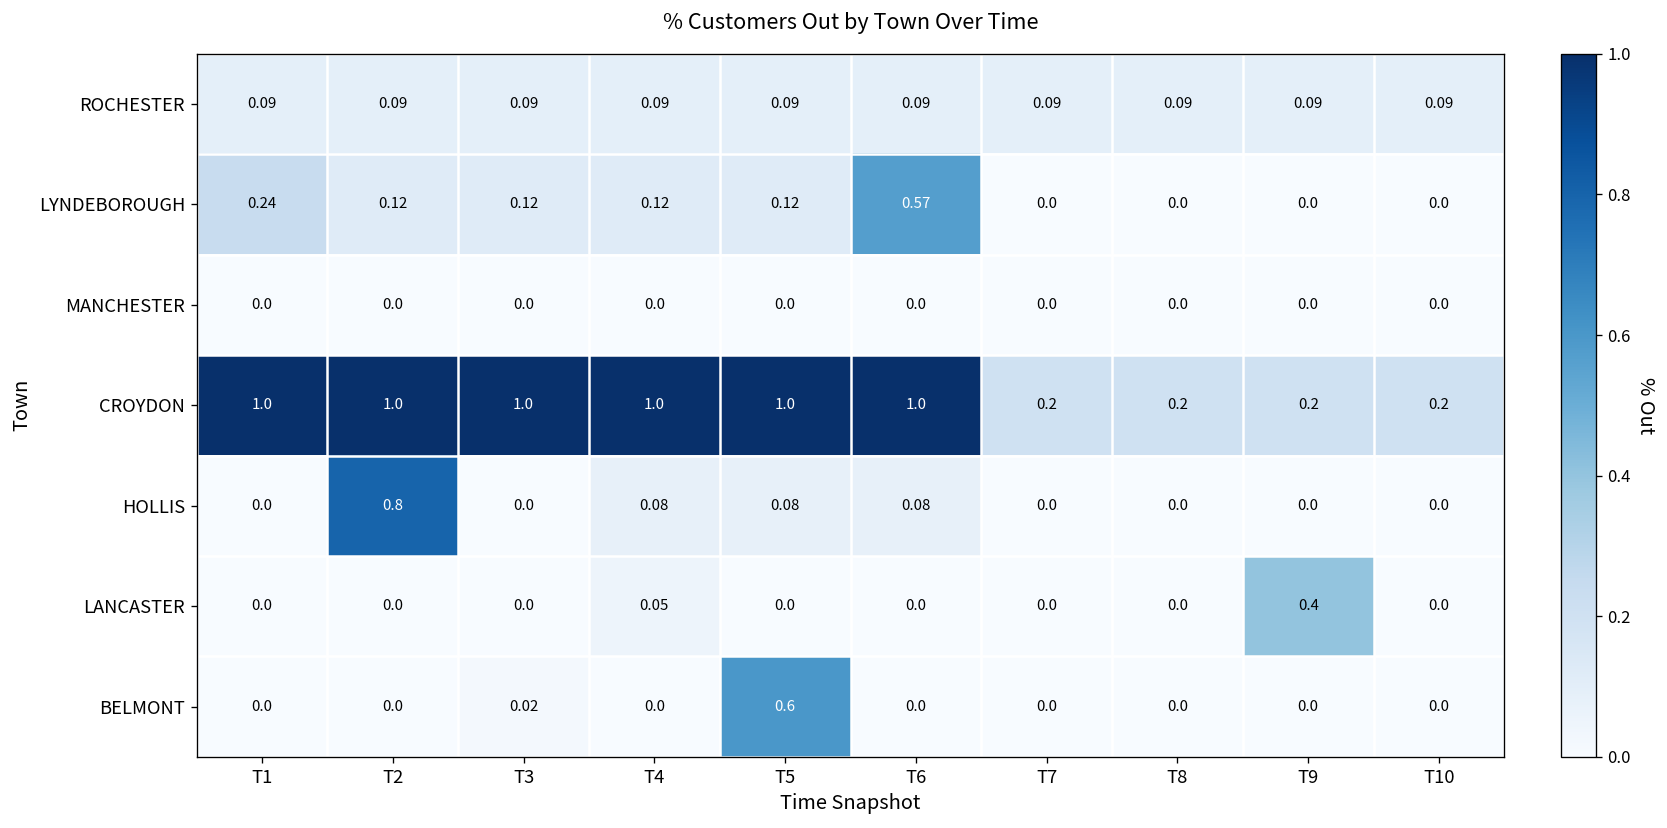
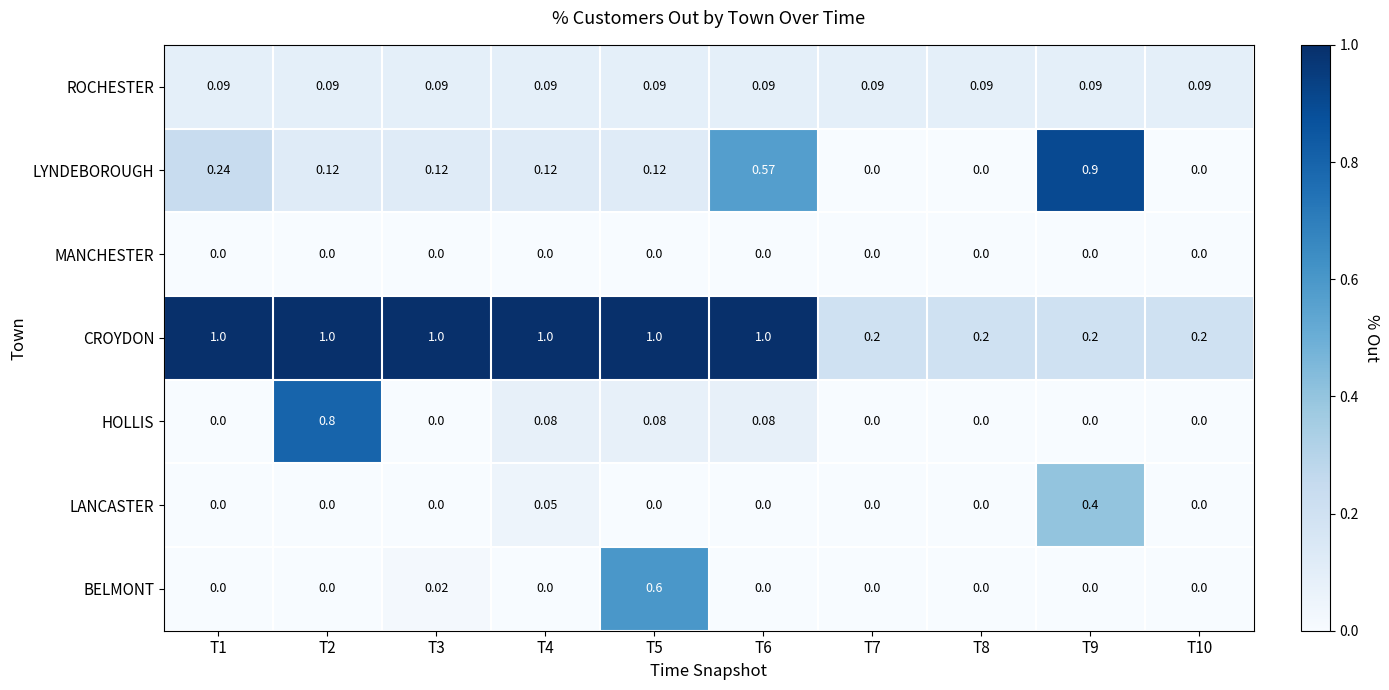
LYNDEBOROUGH, T9: 0.0 -> 0.9
